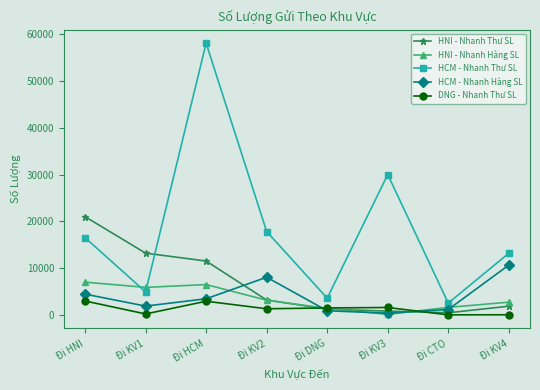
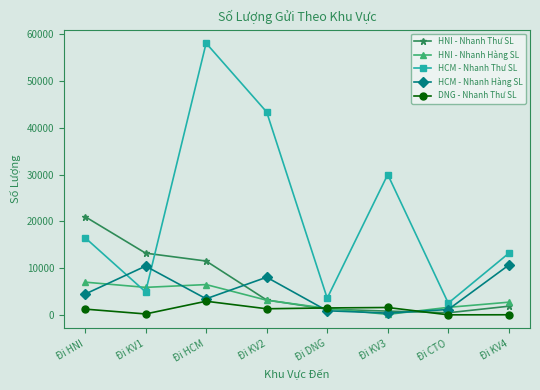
DNG - Nhanh Thư SL, Đi HNI: 3000 -> 1000
HCM - Nhanh Hàng SL, Đi KV1: 2000 -> 10000
HCM - Nhanh Thư SL, Đi KV2: 18000 -> 43000
